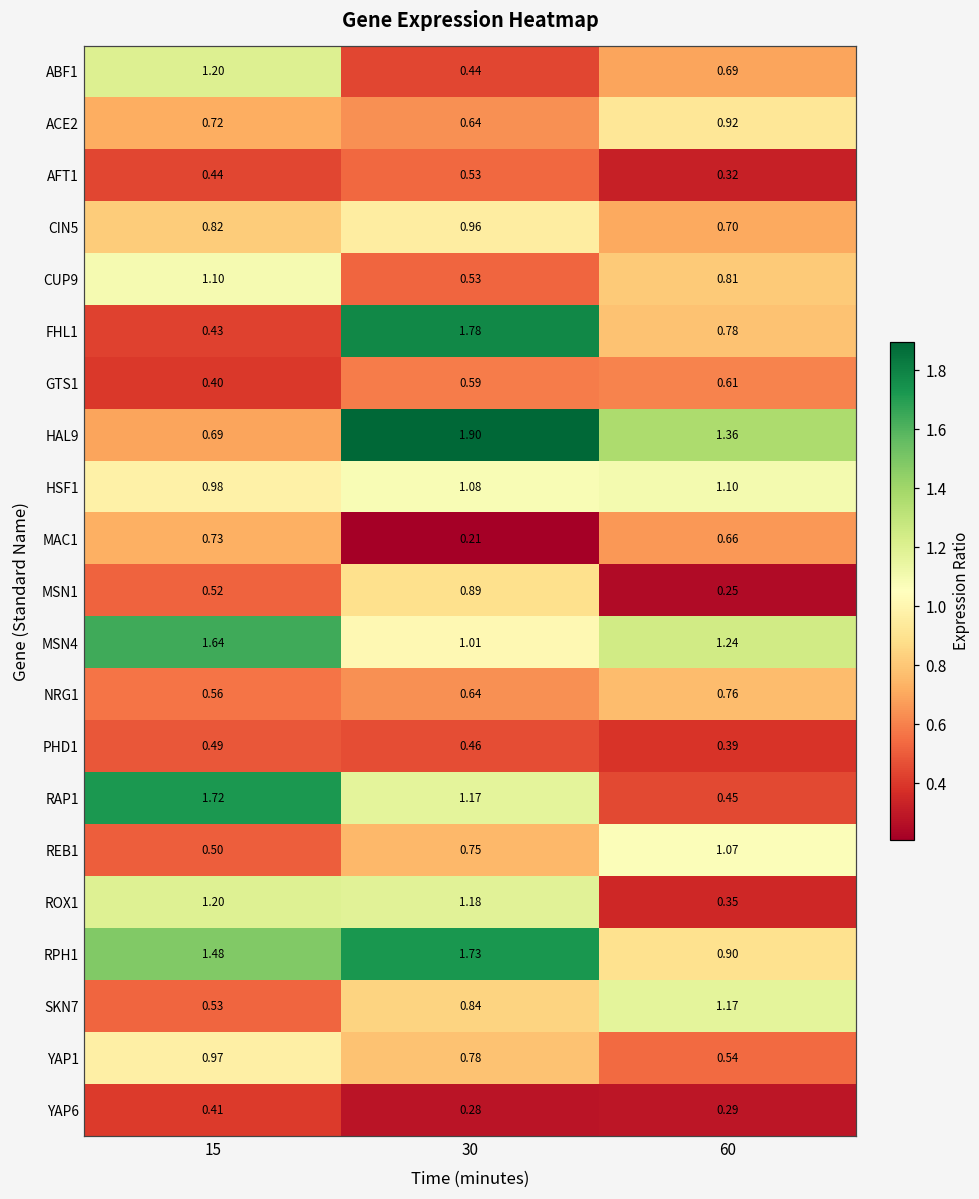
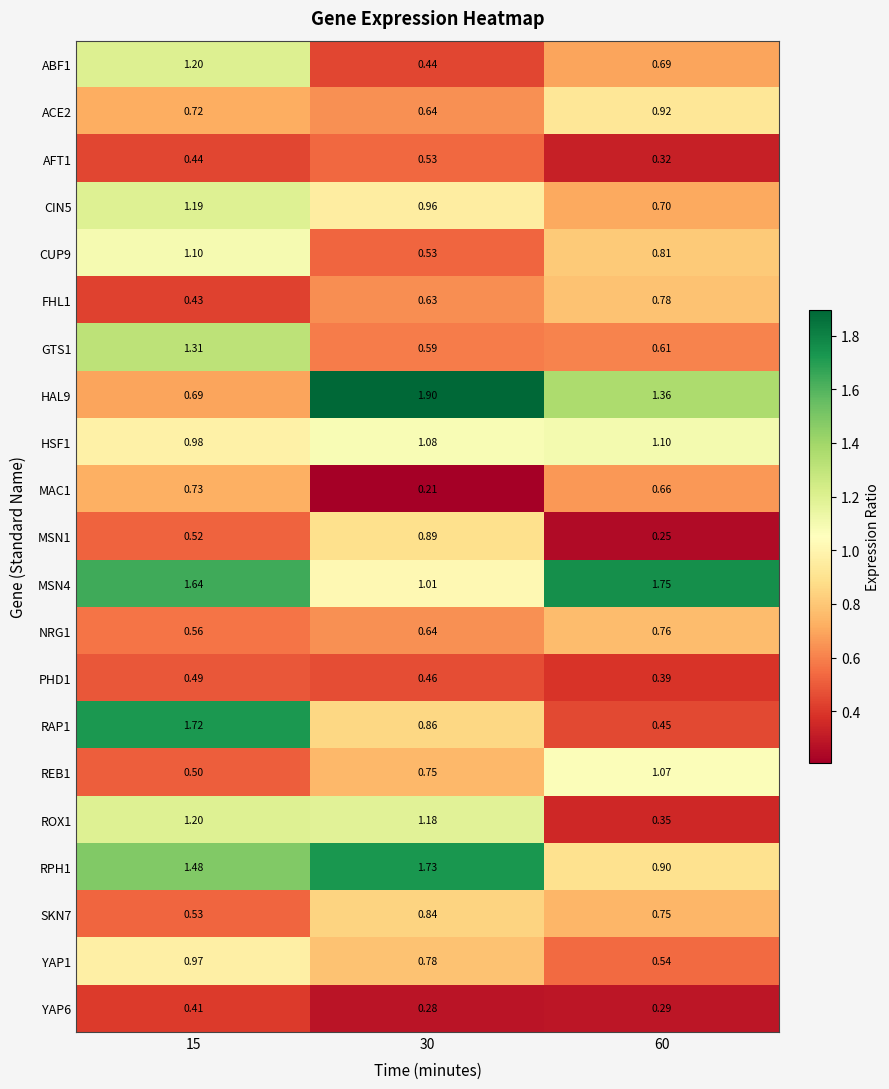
CIN5, 15: 0.82 -> 1.19
FHL1, 30: 1.78 -> 0.63
GTS1, 15: 0.40 -> 1.31
MSN4, 60: 1.24 -> 1.75
RAP1, 30: 1.17 -> 0.86
SKN7, 60: 1.17 -> 0.75
